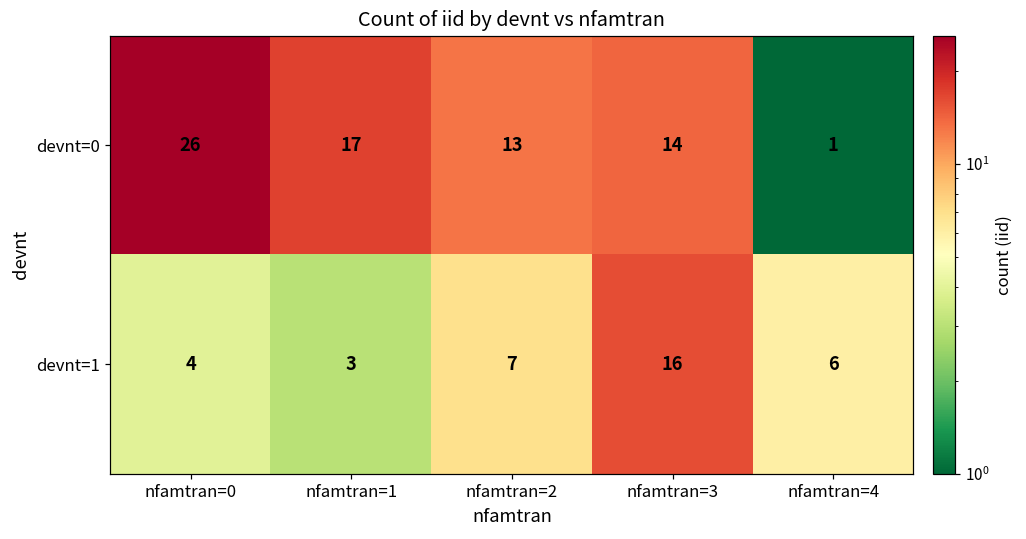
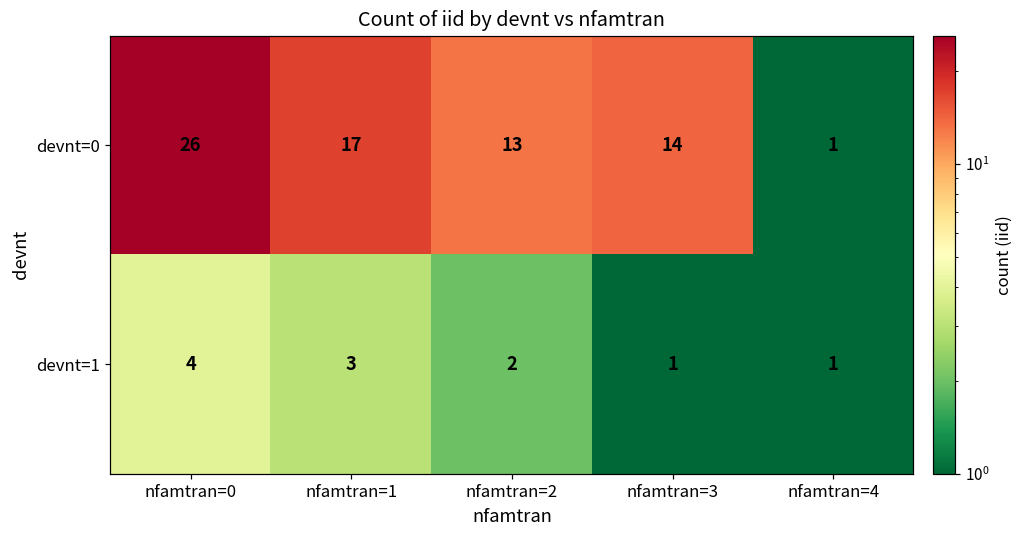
devnt=1, nfamtran=2: 7 -> 2
devnt=1, nfamtran=3: 16 -> 1
devnt=1, nfamtran=4: 6 -> 1
